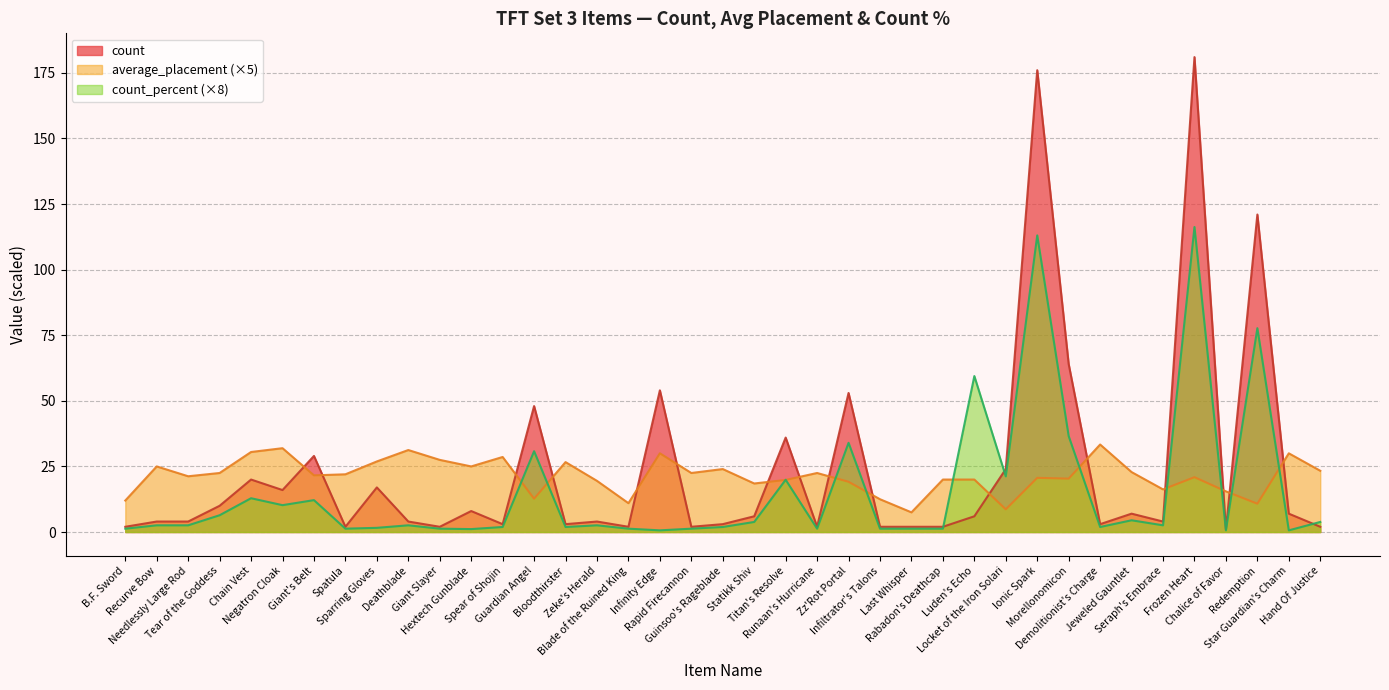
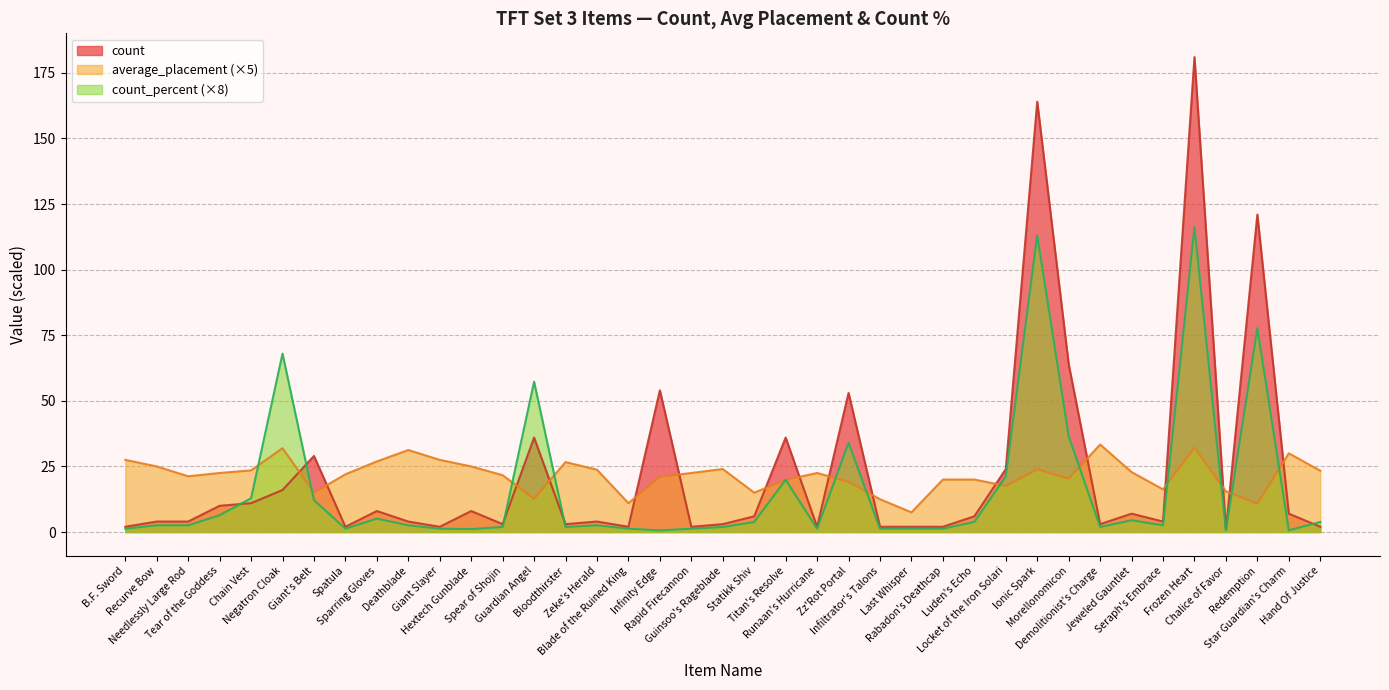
average_placement (×5), B.F. Sword: 12 -> 28
count, Chain Vest: 20 -> 11
average_placement (×5), Chain Vest: 31 -> 24
count_percent (×8), Negatron Cloak: 10 -> 68
average_placement (×5), Giant's Belt: 22 -> 15
count, Sparring Gloves: 17 -> 8
count_percent (×8), Sparring Gloves: 2 -> 5
average_placement (×5), Spear of Shojin: 29 -> 22
count, Guardian Angel: 48 -> 36
count_percent (×8), Guardian Angel: 31 -> 57
average_placement (×5), Zeke's Herald: 20 -> 24
average_placement (×5), Infinity Edge: 30 -> 21
average_placement (×5), Statikk Shiv: 19 -> 15
count_percent (×8), Luden's Echo: 59 -> 4
average_placement (×5), Locket of the Iron Solari: 9 -> 18
count, Ionic Spark: 176 -> 164
average_placement (×5), Ionic Spark: 21 -> 24
average_placement (×5), Frozen Heart: 21 -> 32
